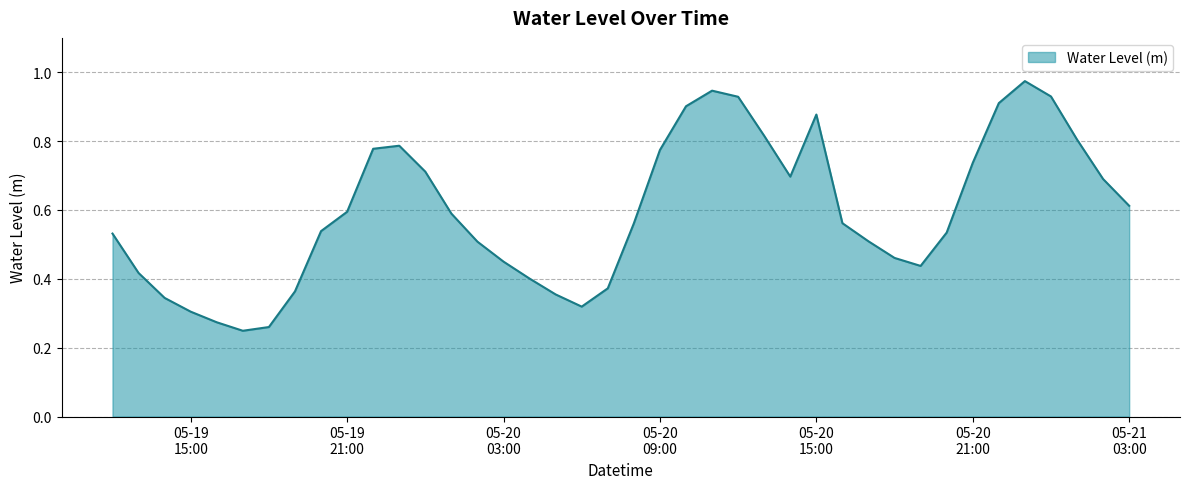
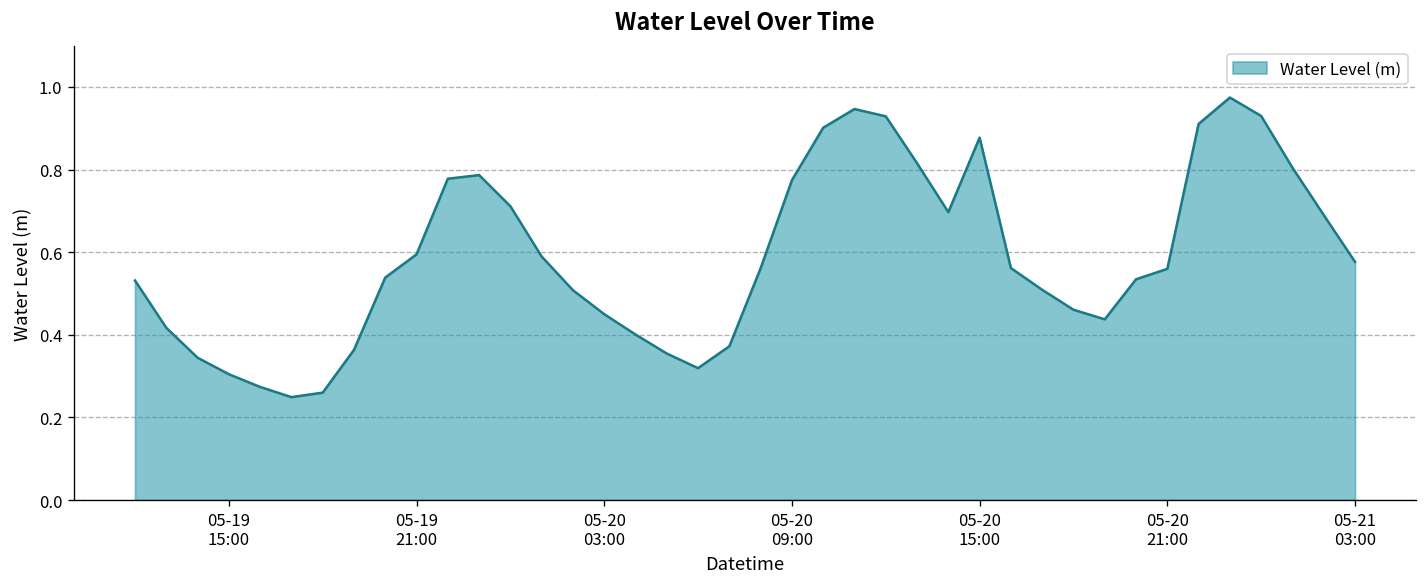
05-20 21:00: 0.74 -> 0.56
05-21 03:00: 0.61 -> 0.58
